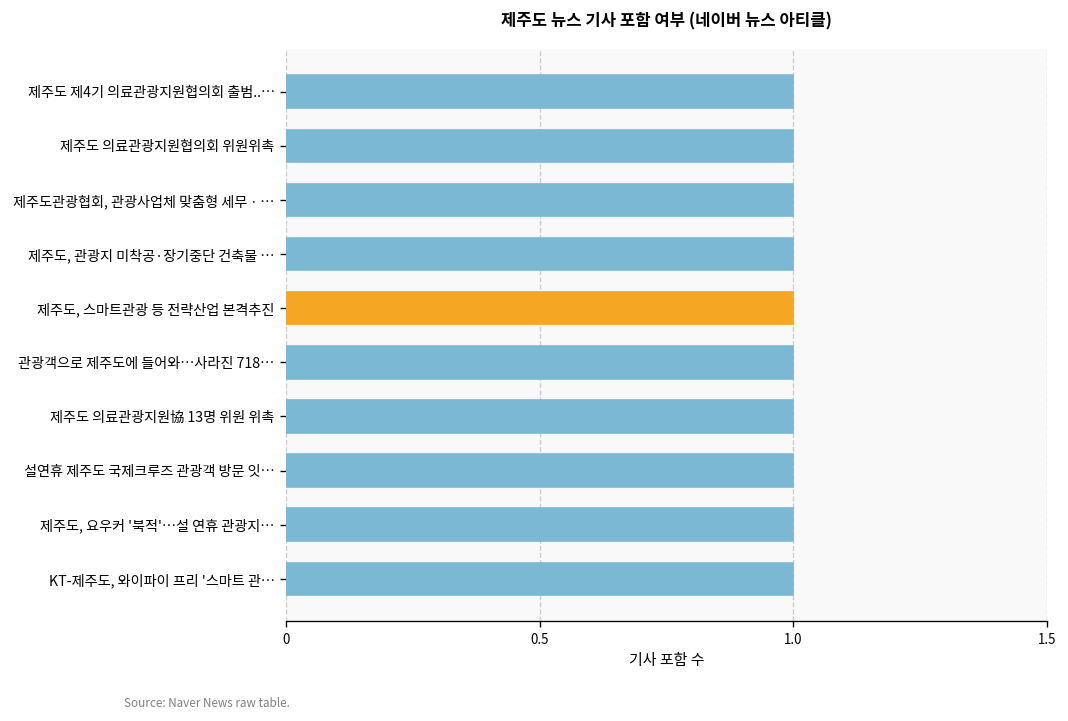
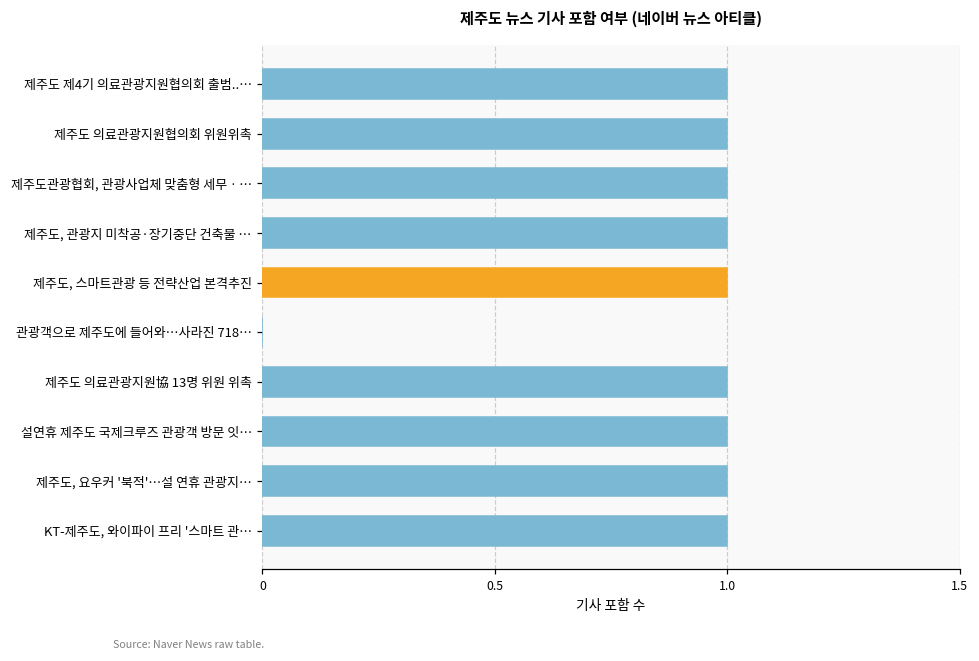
관광객으로 제주도에 들어와…사라진 718…: 1 -> 0
